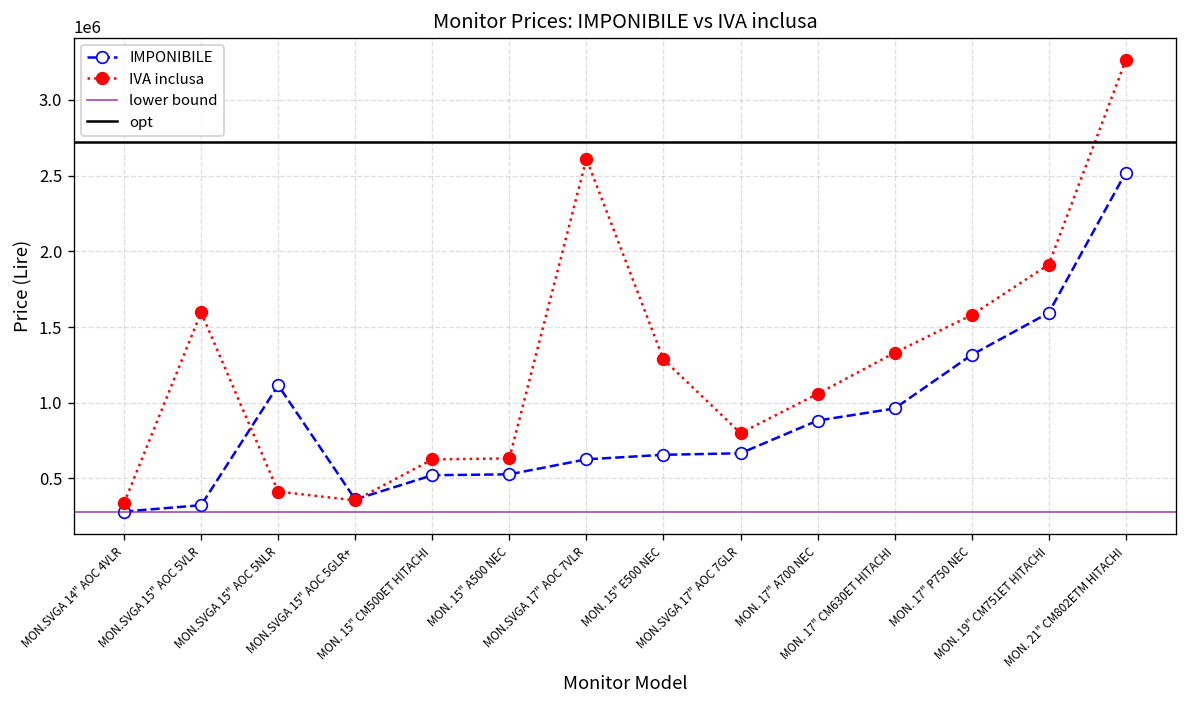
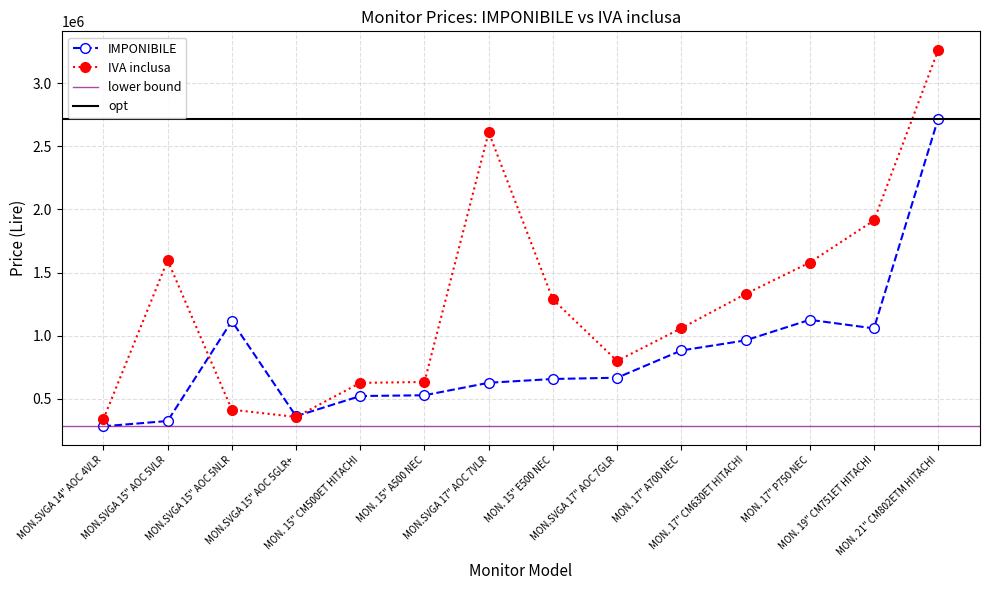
IMPONIBILE, MON. 17" P750 NEC: 1320000 -> 1130000
IMPONIBILE, MON. 19" CM751ET HITACHI: 1590000 -> 1060000
IMPONIBILE, MON. 21" CM802ETM HITACHI: 2520000 -> 2720000
